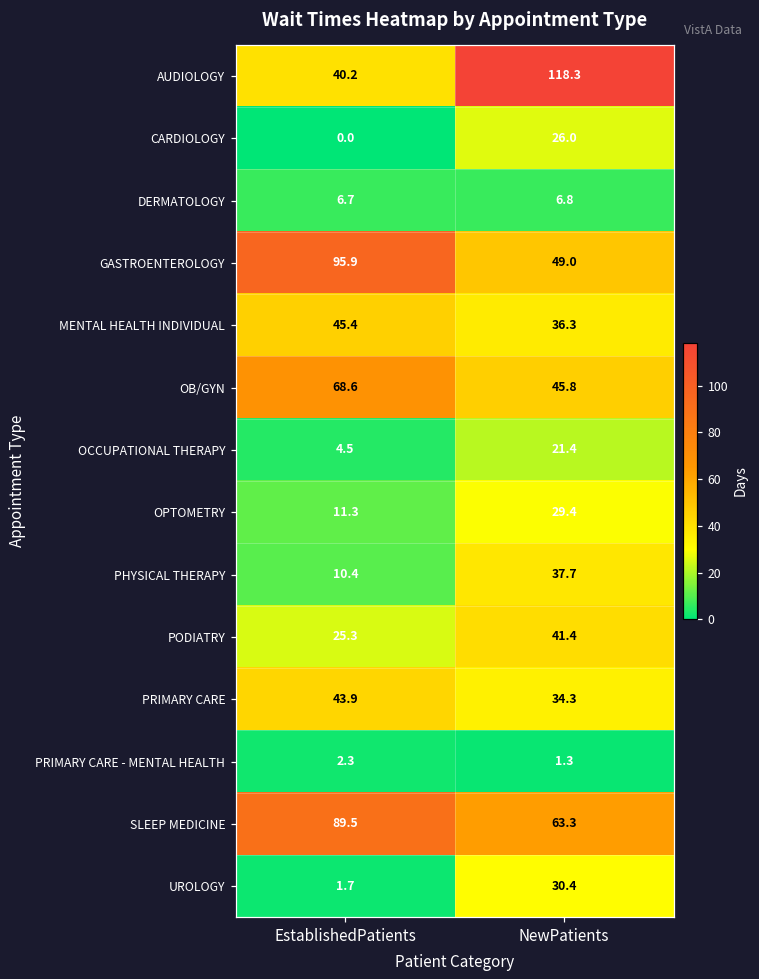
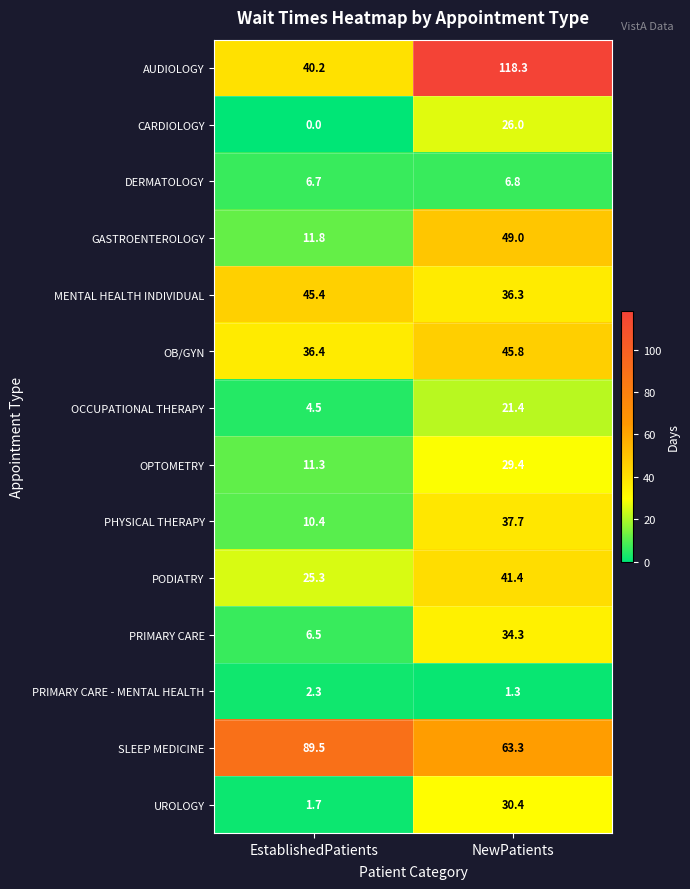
GASTROENTEROLOGY, EstablishedPatients: 95.9 -> 11.8
OB/GYN, EstablishedPatients: 68.6 -> 36.4
PRIMARY CARE, EstablishedPatients: 43.9 -> 6.5
